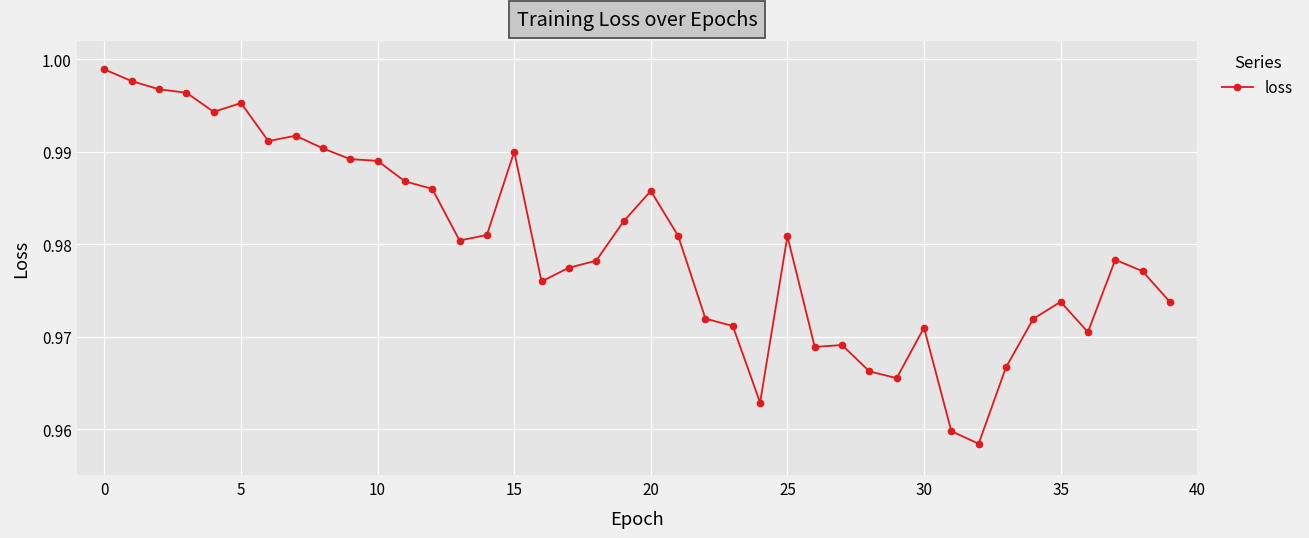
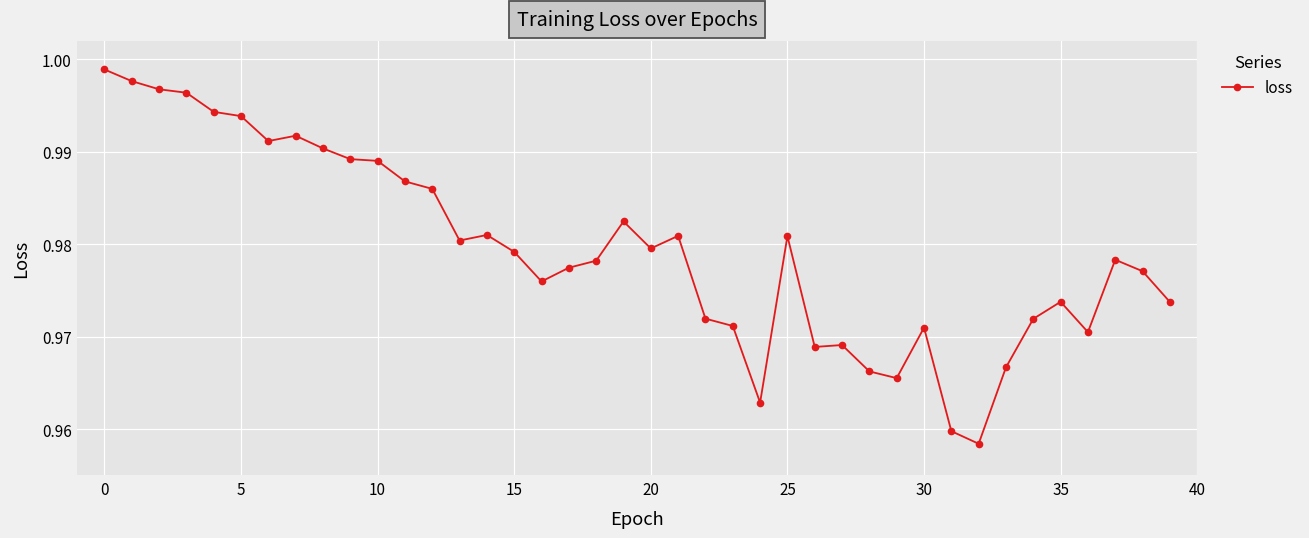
5: 0.995 -> 0.994
15: 0.990 -> 0.979
20: 0.986 -> 0.980
